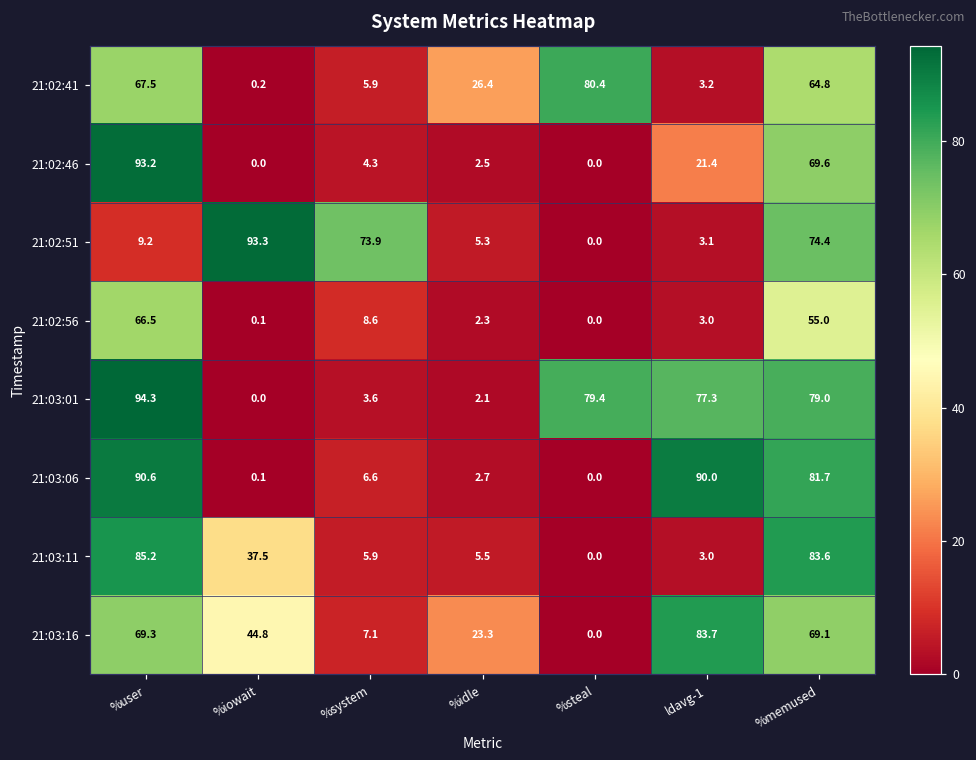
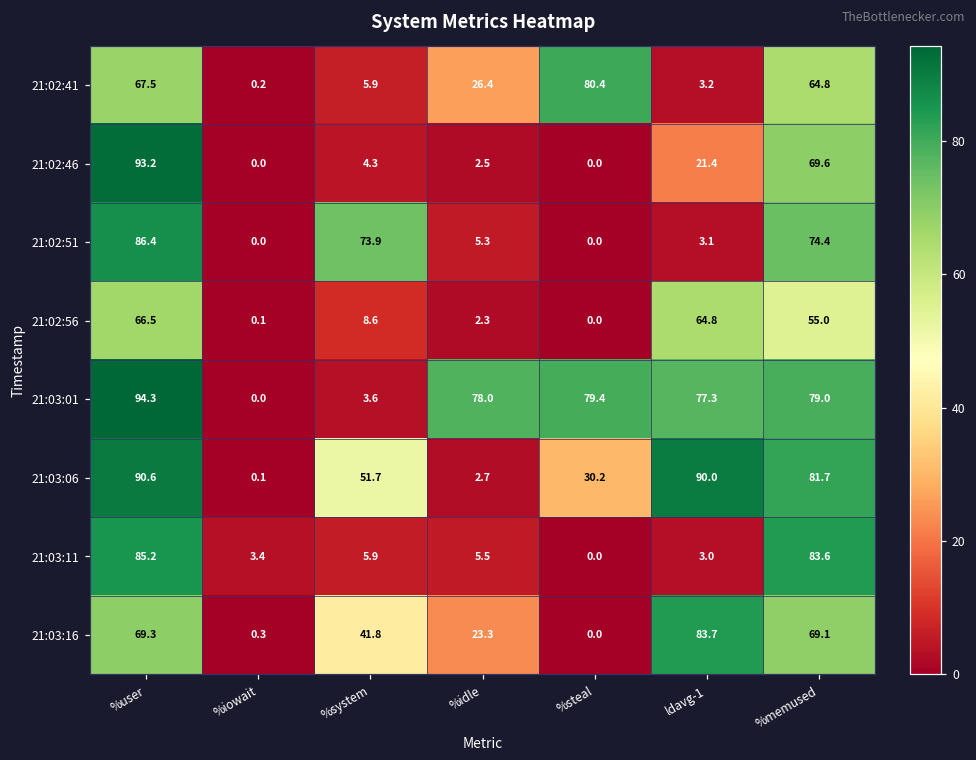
21:02:51, %user: 9.2 -> 86.4
21:02:51, %iowait: 93.3 -> 0.0
21:02:56, ldavg-1: 3.0 -> 64.8
21:03:01, %idle: 2.1 -> 78.0
21:03:06, %system: 6.6 -> 51.7
21:03:06, %steal: 0.0 -> 30.2
21:03:11, %iowait: 37.5 -> 3.4
21:03:16, %iowait: 44.8 -> 0.3
21:03:16, %system: 7.1 -> 41.8
